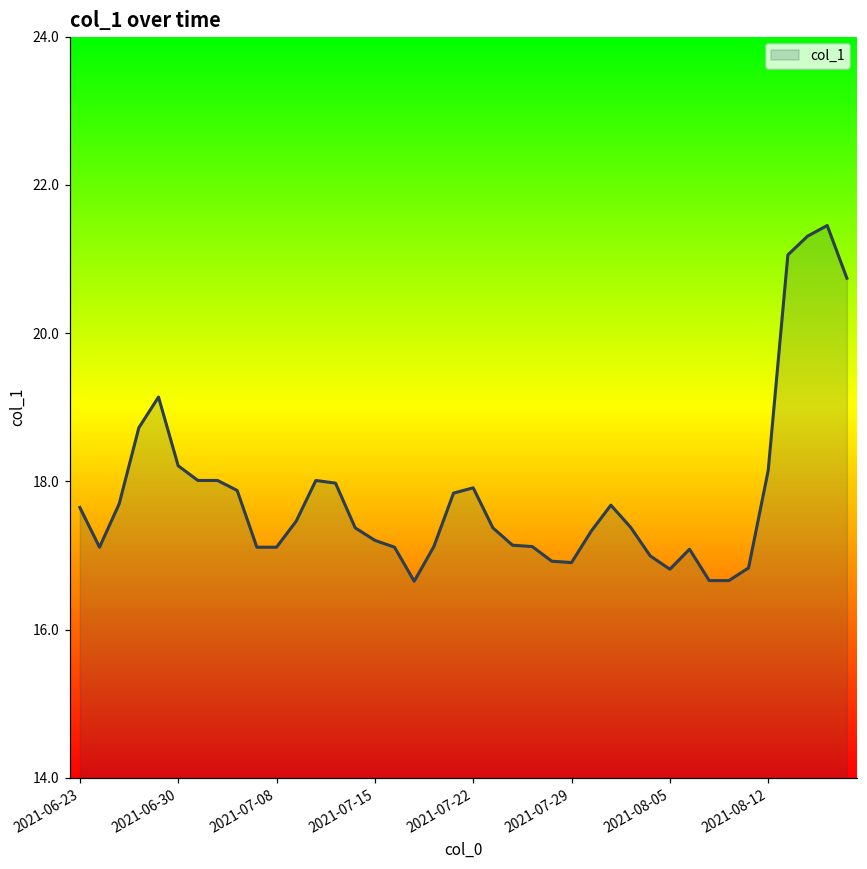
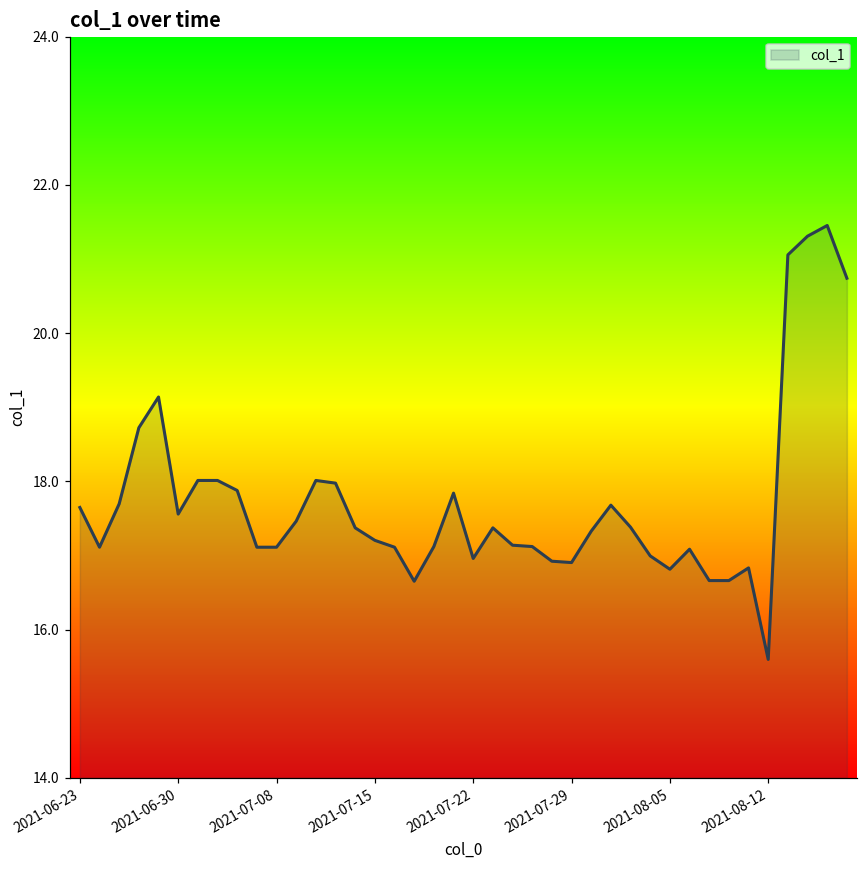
col_1, 2021-06-30: 18.2 -> 17.6
col_1, 2021-07-22: 17.9 -> 17.0
col_1, 2021-08-12: 18.1 -> 15.6
